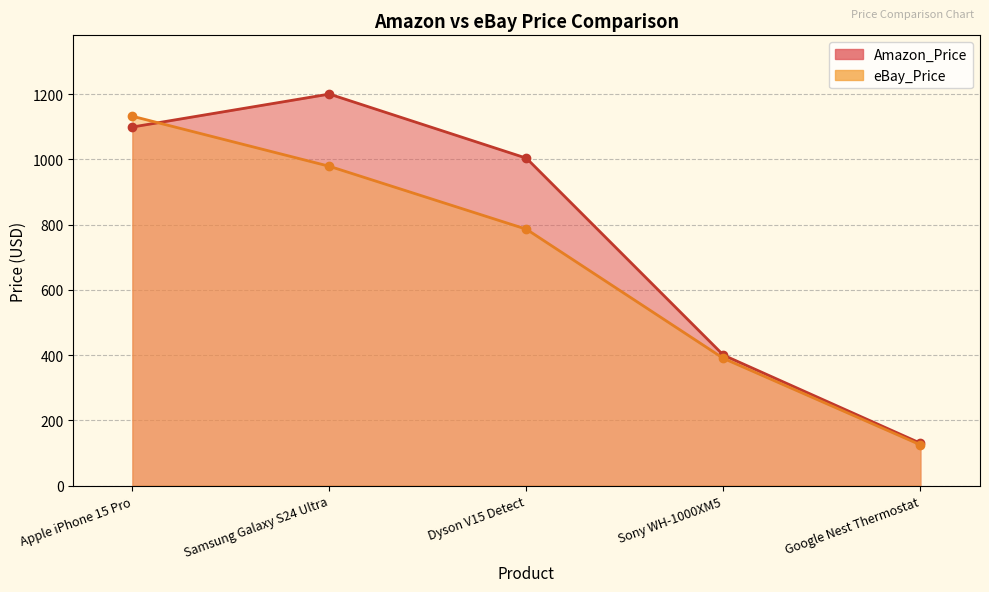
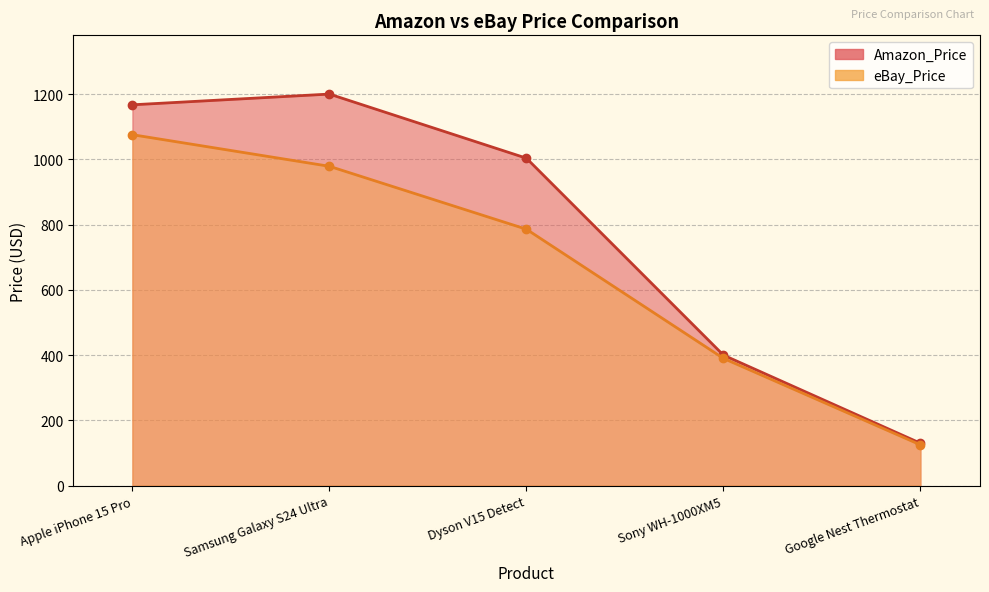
Amazon_Price, Apple iPhone 15 Pro: 1100 -> 1170
eBay_Price, Apple iPhone 15 Pro: 1130 -> 1080
